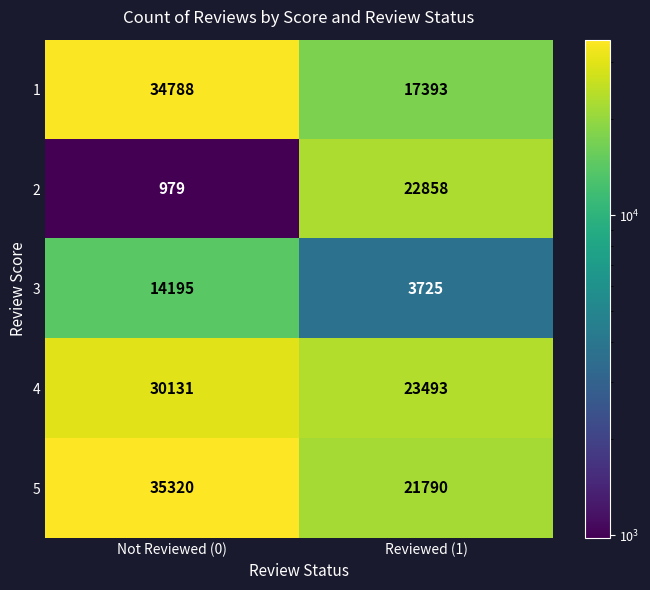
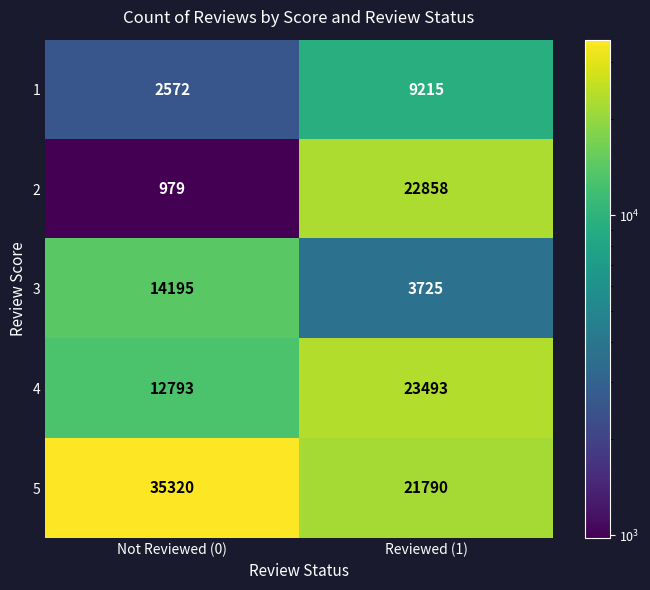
1, Not Reviewed (0): 34788 -> 2572
1, Reviewed (1): 17393 -> 9215
4, Not Reviewed (0): 30131 -> 12793
